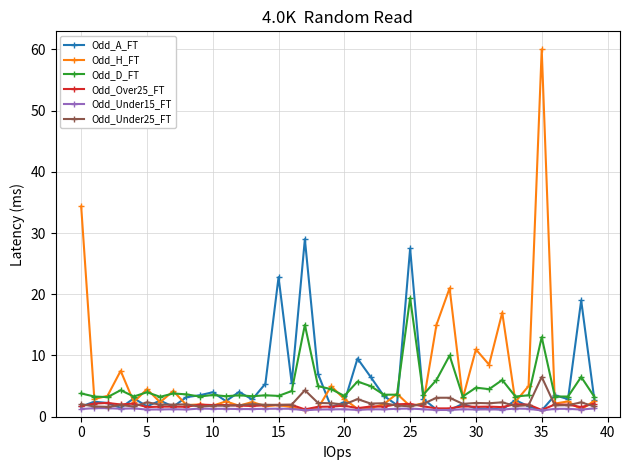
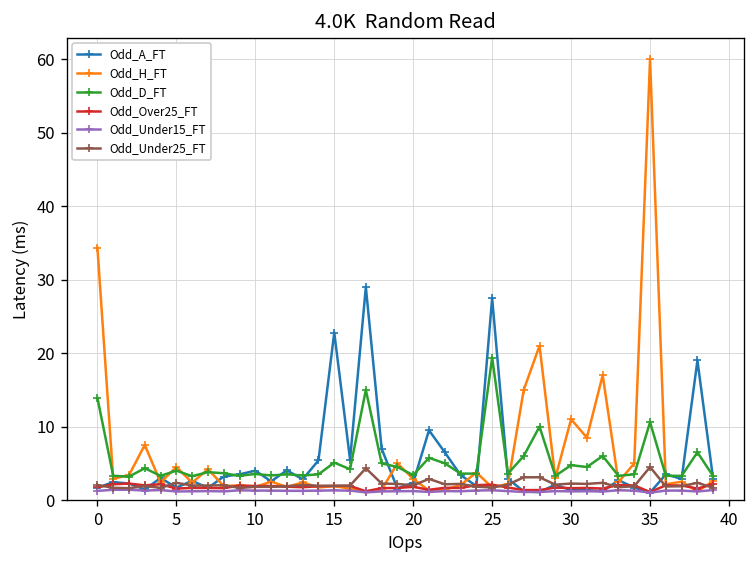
Odd_D_FT, 0: 4 -> 14
Odd_D_FT, 15: 3 -> 5
Odd_D_FT, 35: 13 -> 11
Odd_Under25_FT, 35: 7 -> 5
